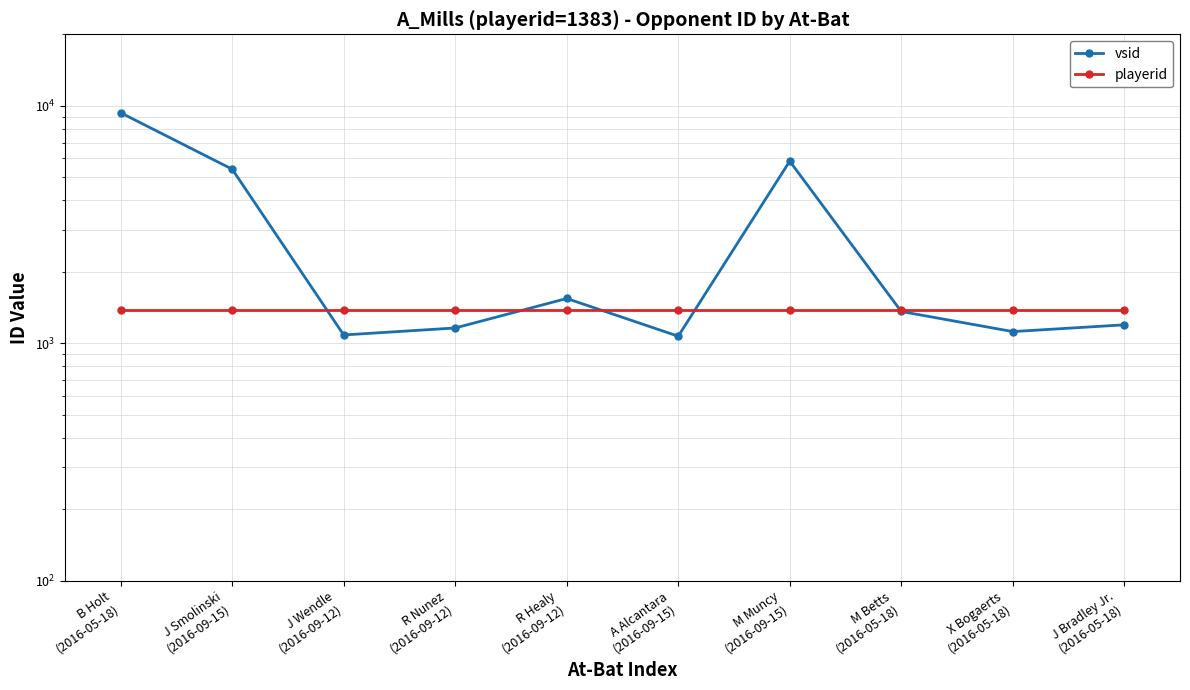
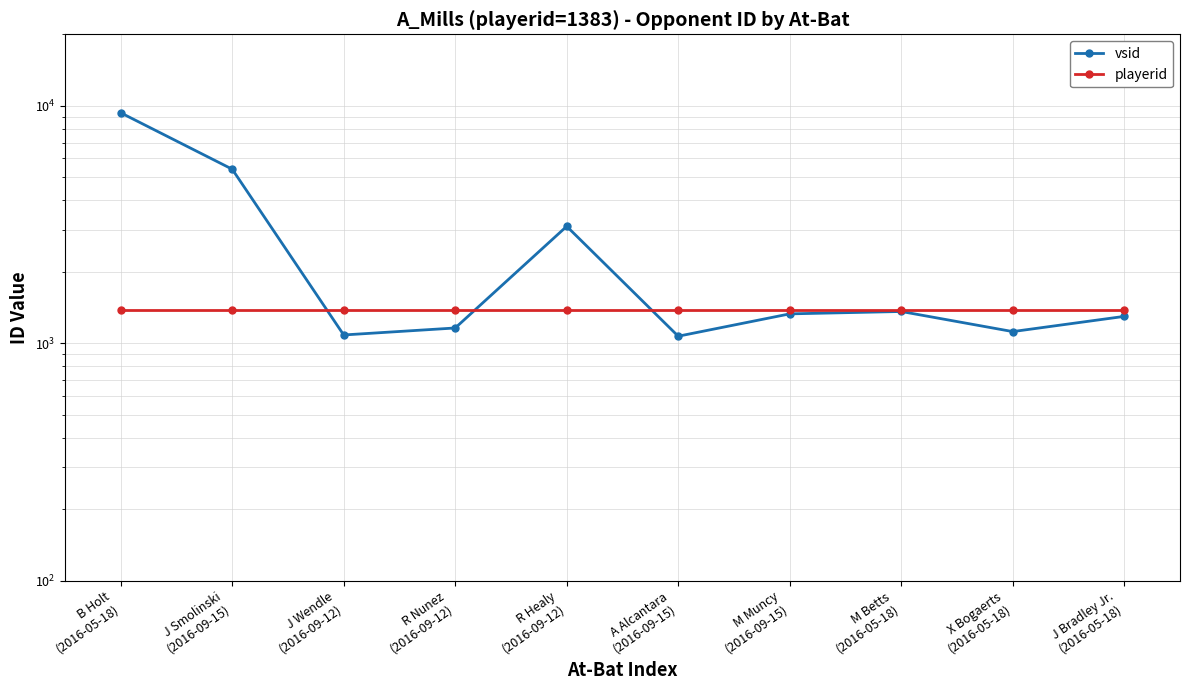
vsid, R Healy (2016-09-12): 1500 -> 3100
vsid, M Muncy (2016-09-15): 5800 -> 1300
vsid, J Bradley Jr. (2016-05-18): 1200 -> 1300
